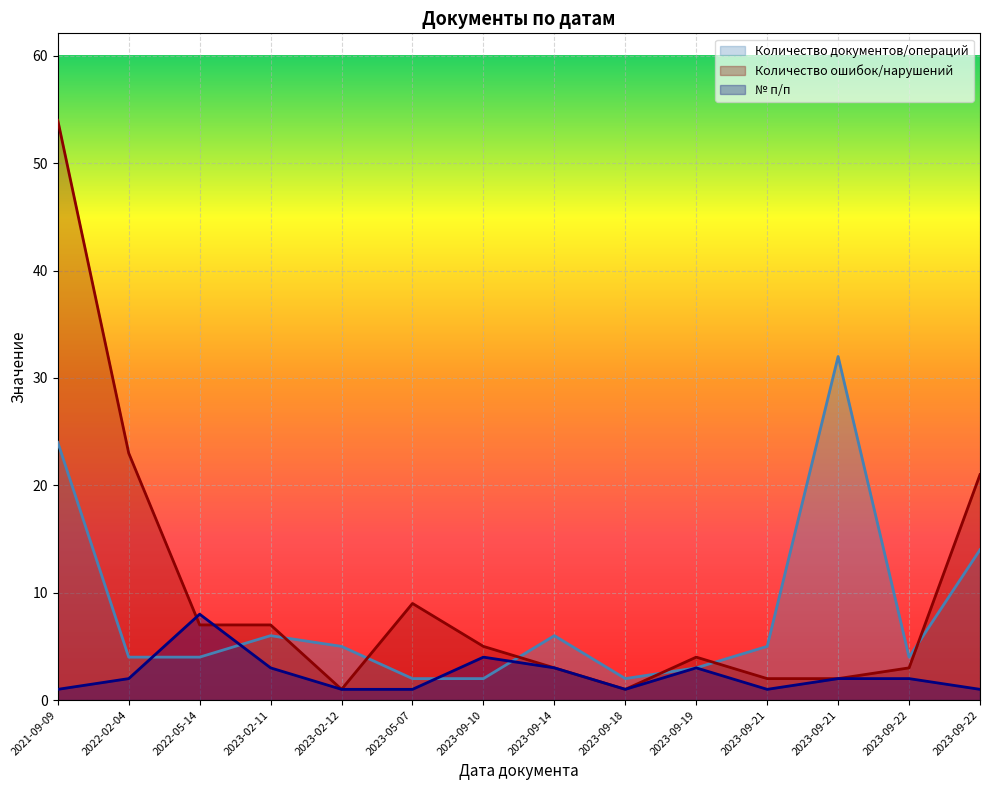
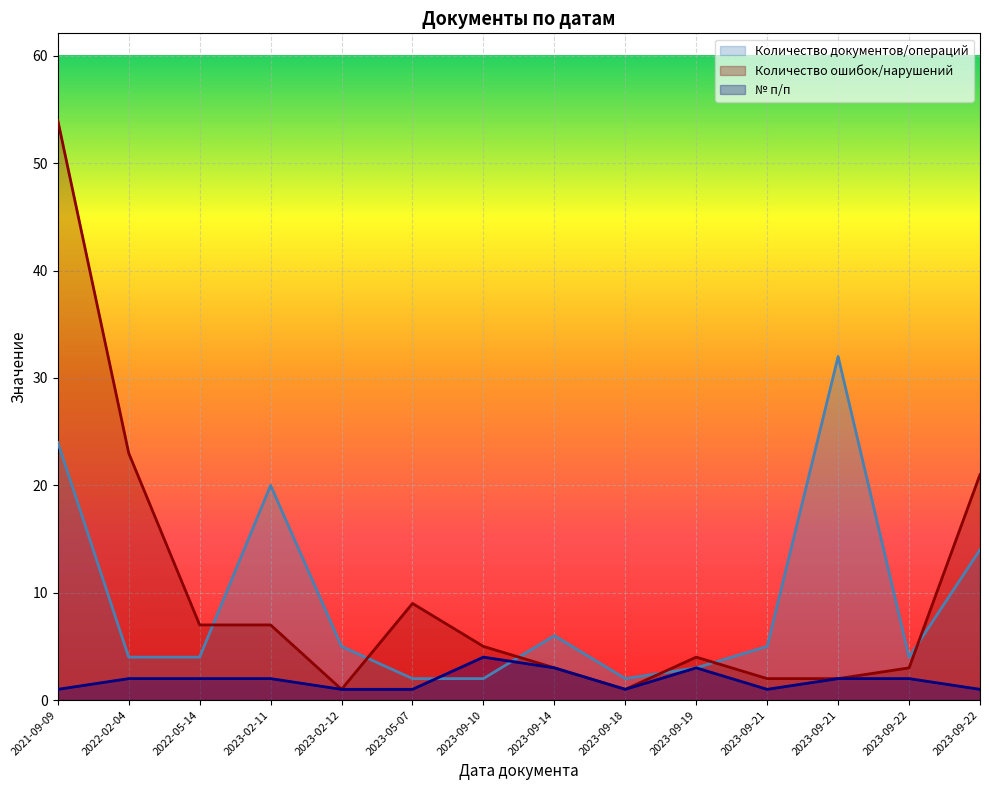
№ п/п, 2022-05-14: 8 -> 2
Количество документов/операций, 2023-02-11: 6 -> 20
№ п/п, 2023-02-11: 3 -> 2
